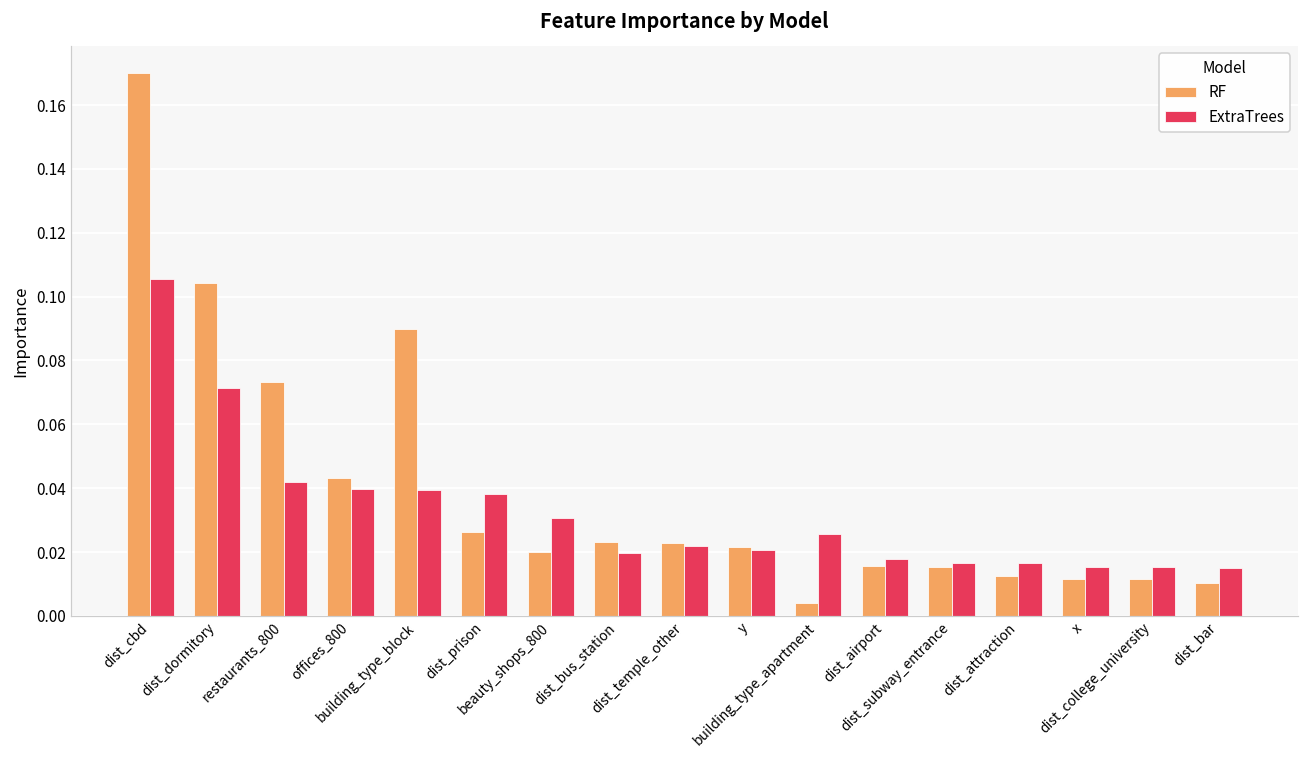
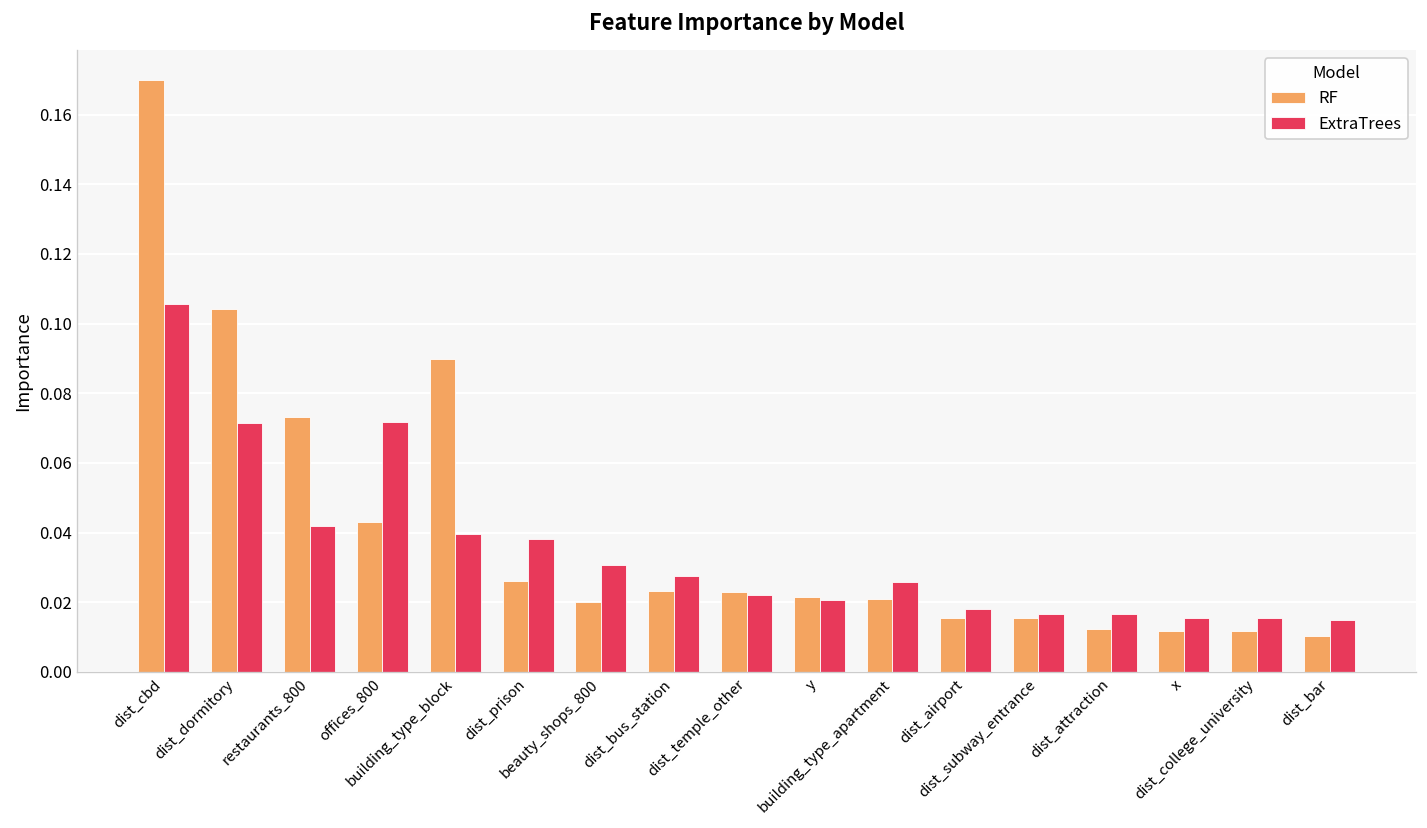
ExtraTrees, offices_800: 0.040 -> 0.072
ExtraTrees, dist_bus_station: 0.020 -> 0.027
RF, building_type_apartment: 0.004 -> 0.021
